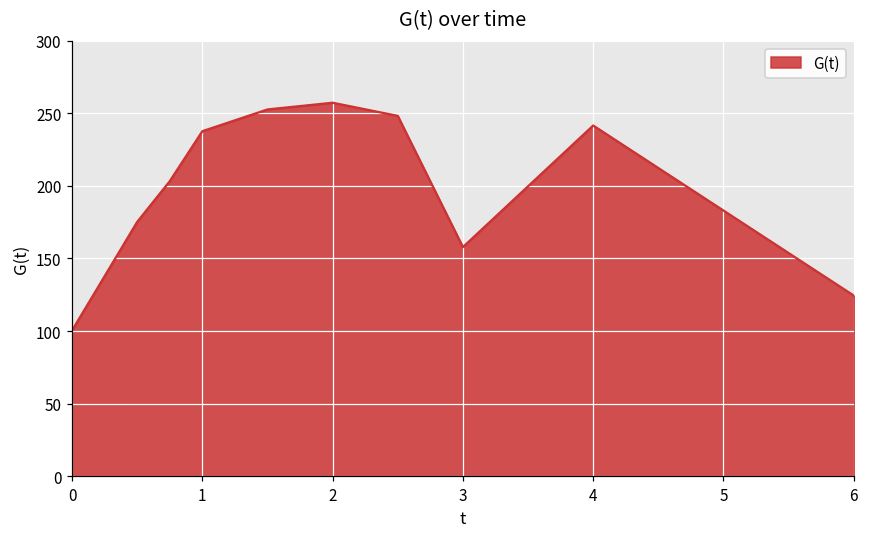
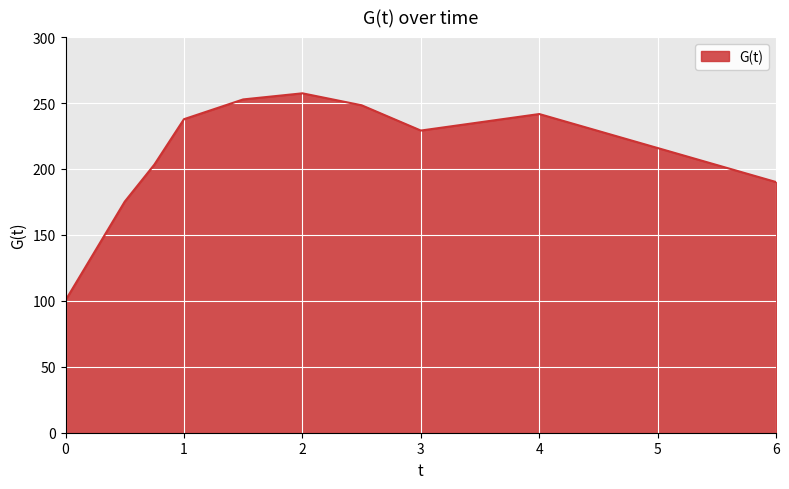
3: 158 -> 229
6: 124 -> 190
